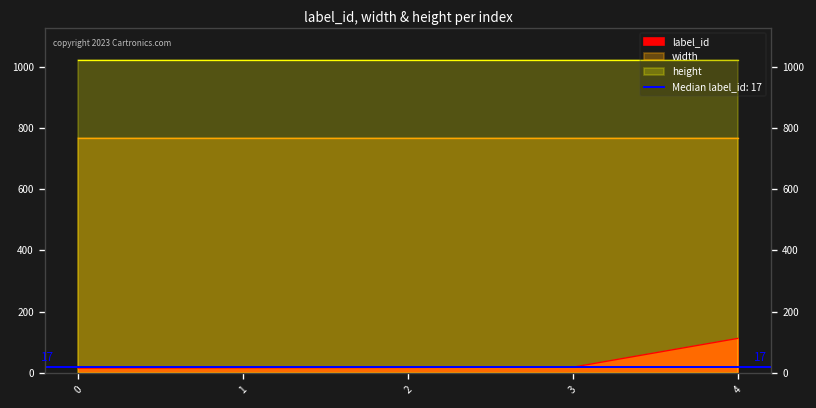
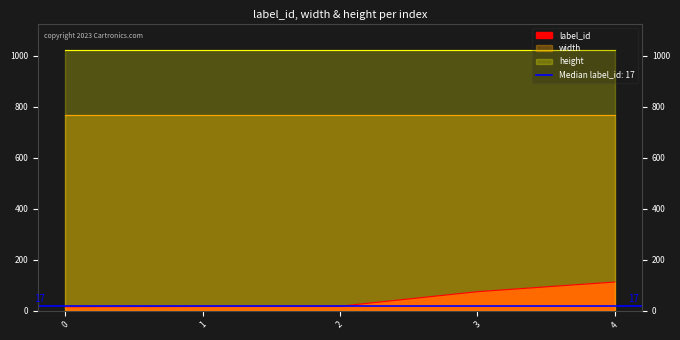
label_id, 3: 20 -> 70
